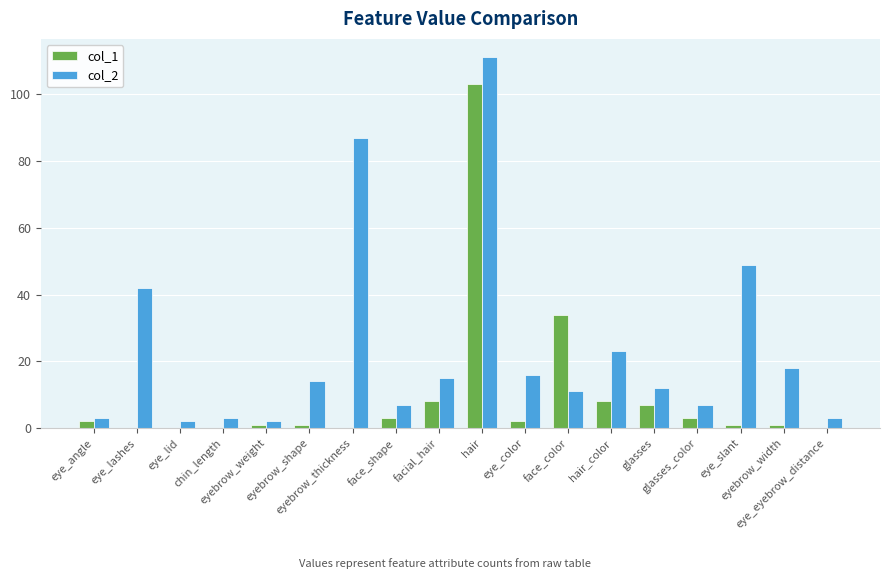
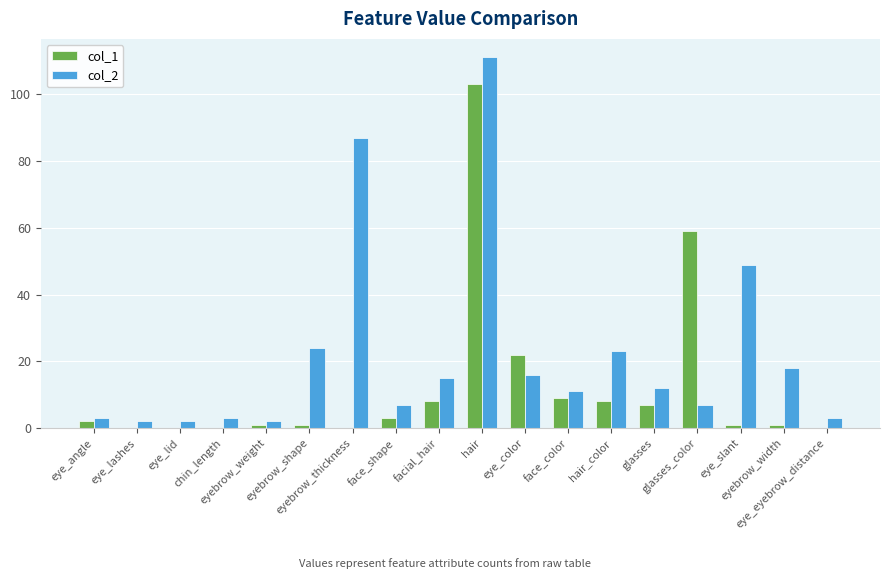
col_2, eye_lashes: 42 -> 2
col_2, eyebrow_shape: 14 -> 24
col_1, eye_color: 2 -> 22
col_1, face_color: 34 -> 9
col_1, glasses_color: 3 -> 59
